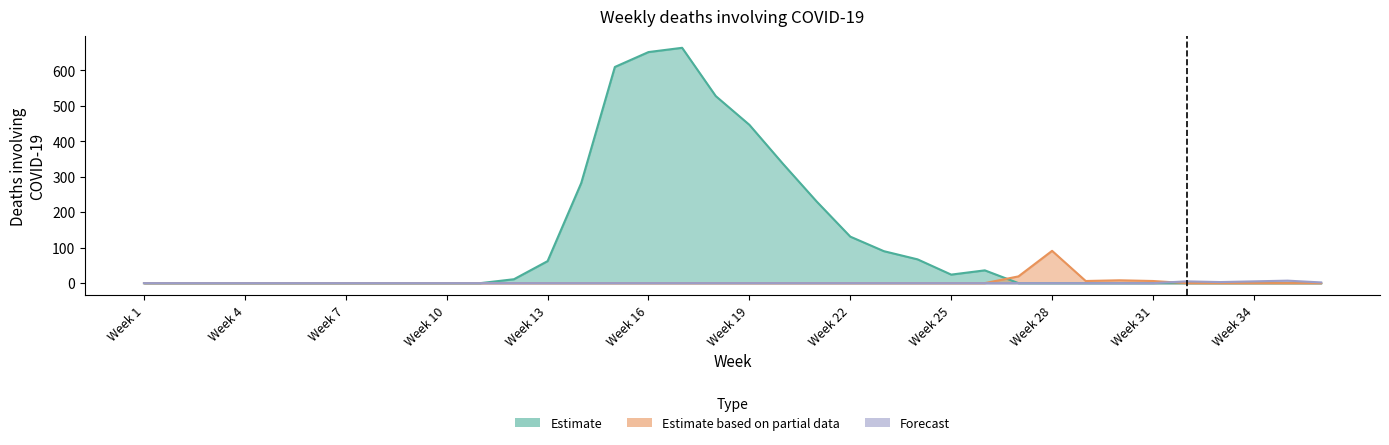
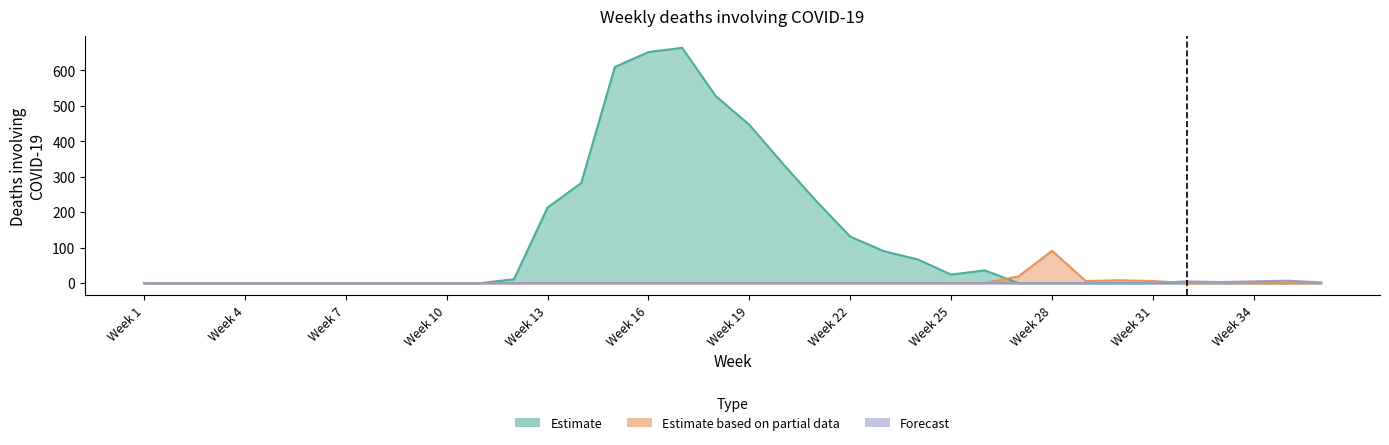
Estimate, Week 13: 60 -> 210
